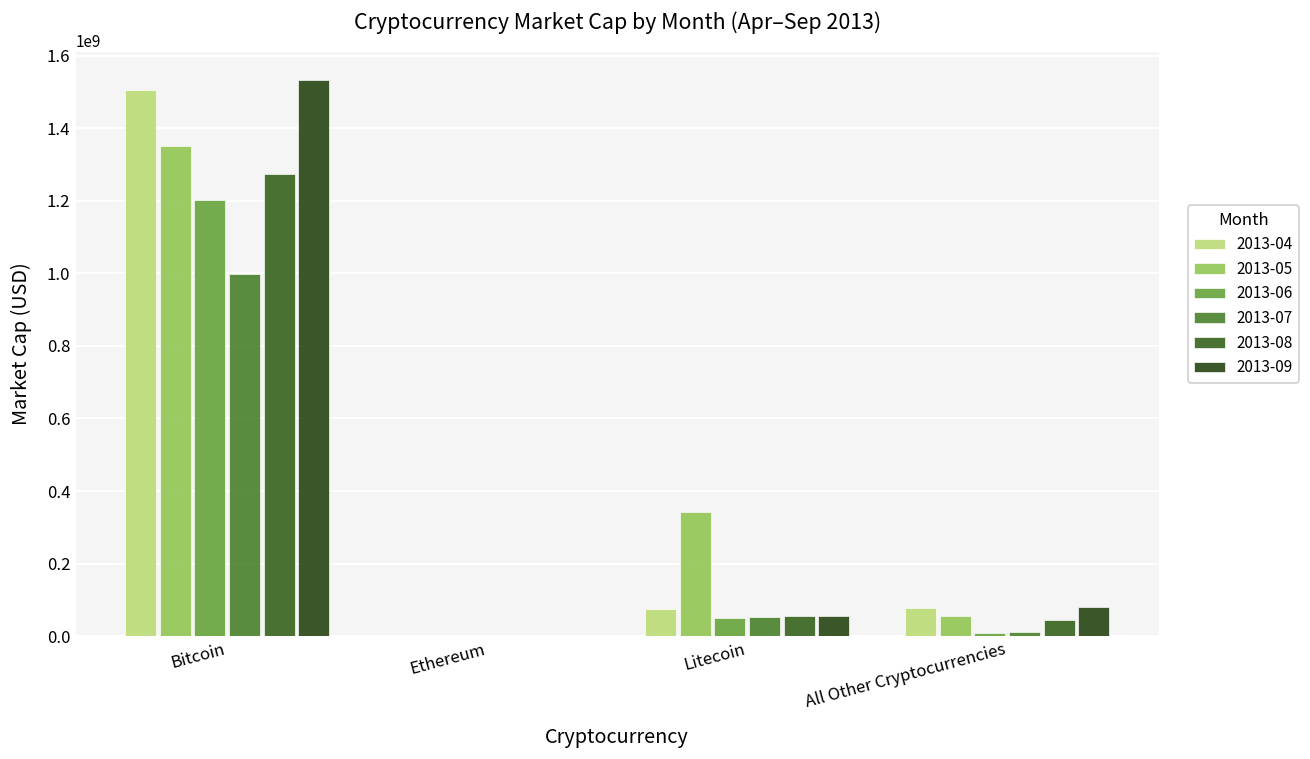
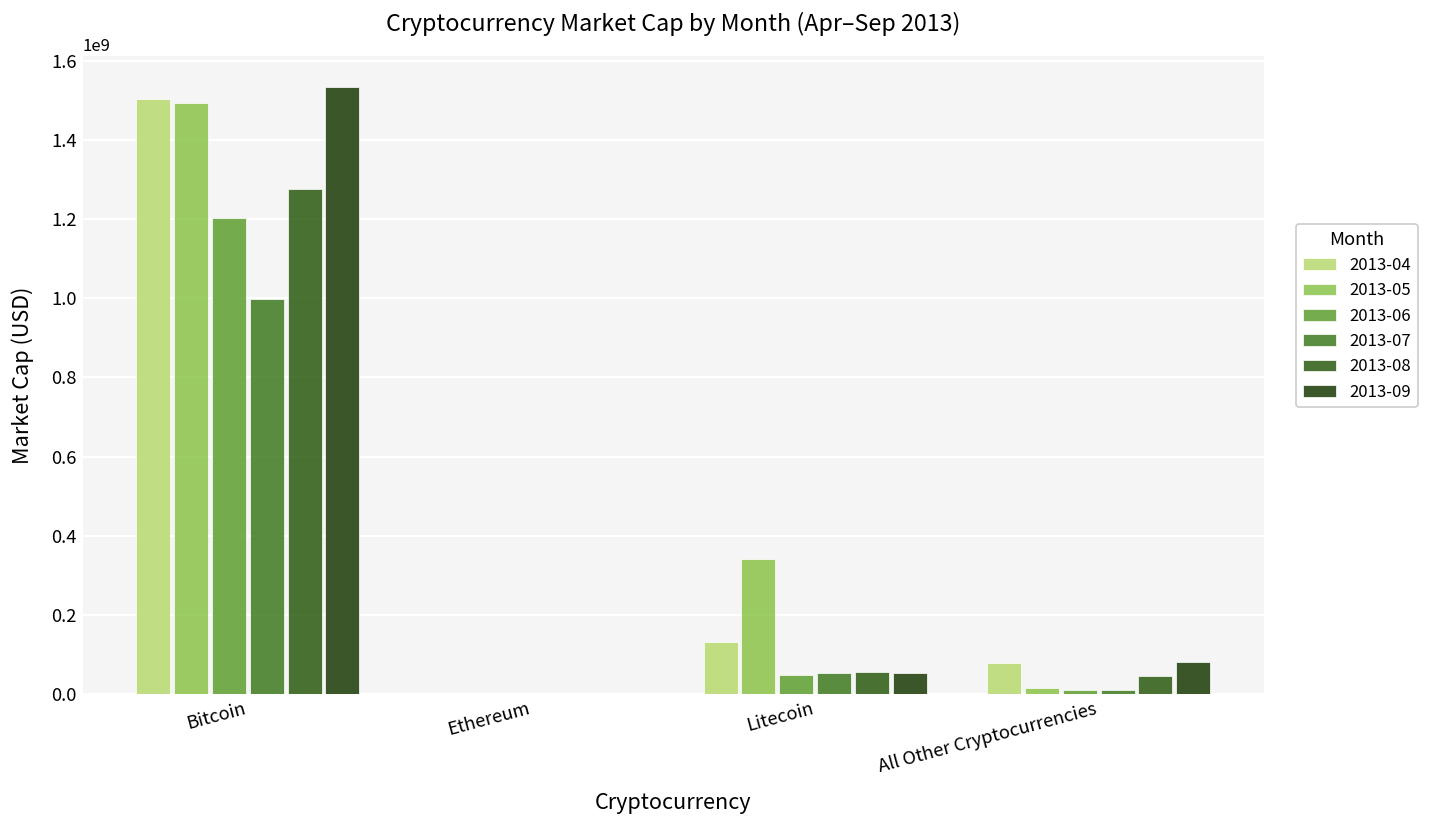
2013-05, Bitcoin: 1350000000 -> 1490000000
2013-04, Litecoin: 70000000 -> 130000000
2013-05, All Other Cryptocurrencies: 50000000 -> 20000000
